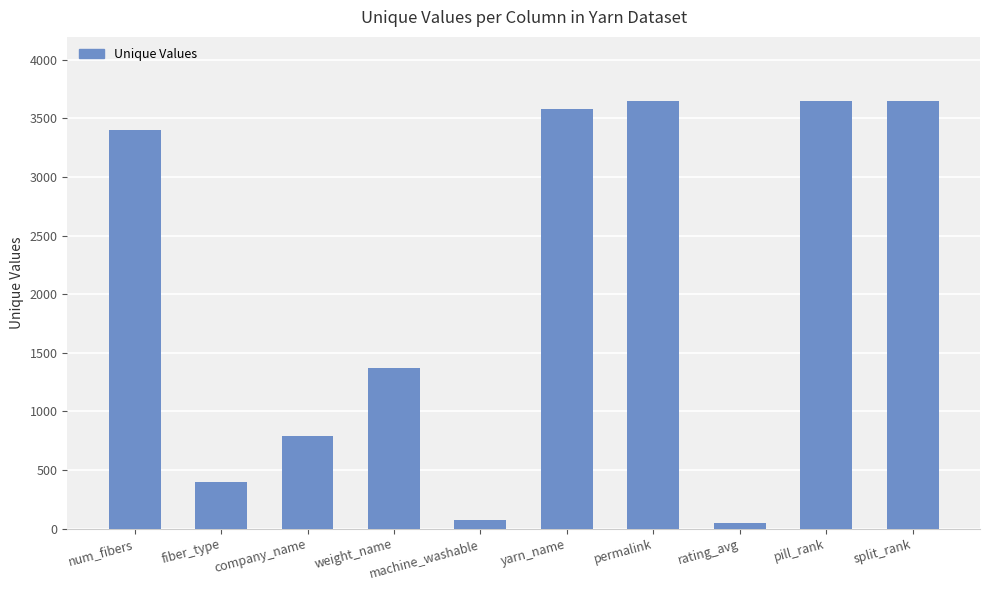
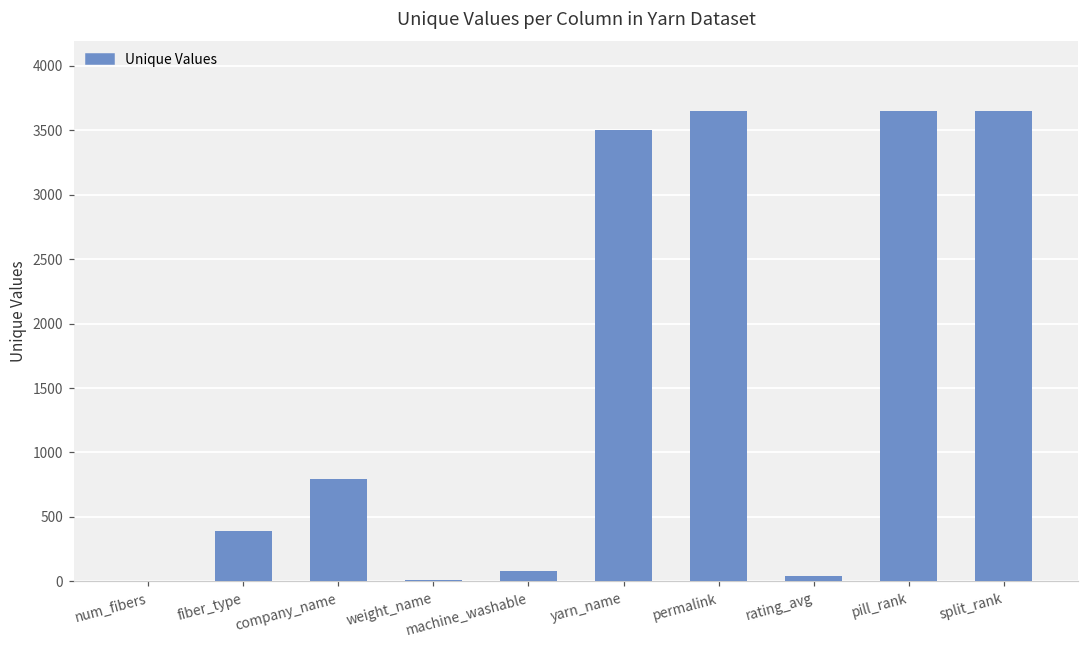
num_fibers: 3400 -> 0
weight_name: 1370 -> 10
yarn_name: 3580 -> 3500
